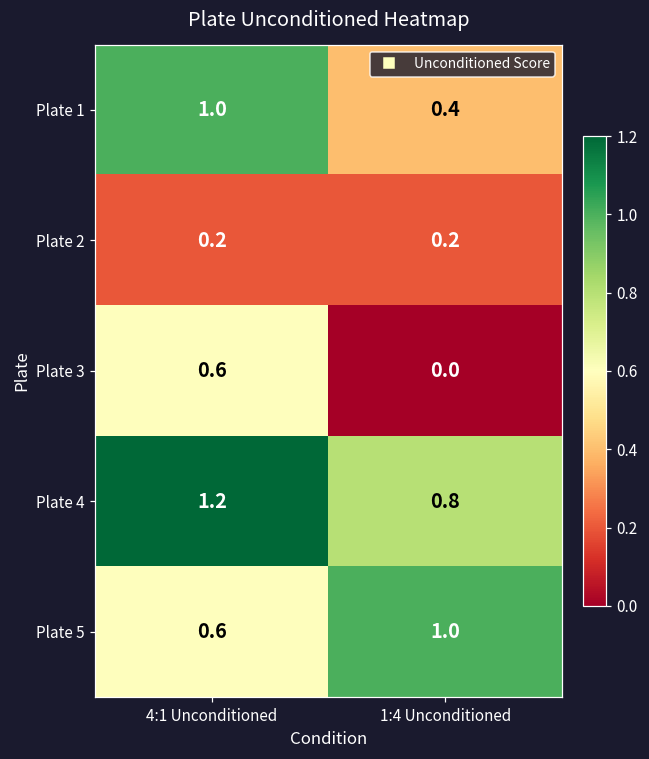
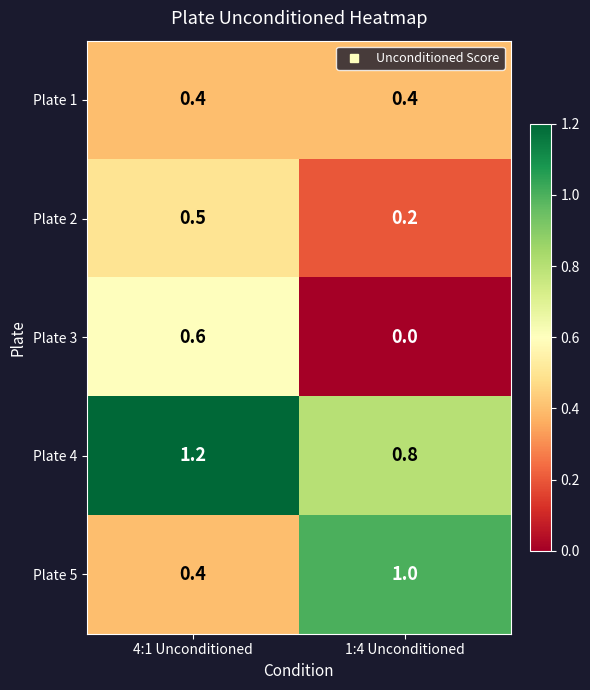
Plate 1, 4:1 Unconditioned: 1.0 -> 0.4
Plate 2, 4:1 Unconditioned: 0.2 -> 0.5
Plate 5, 4:1 Unconditioned: 0.6 -> 0.4
